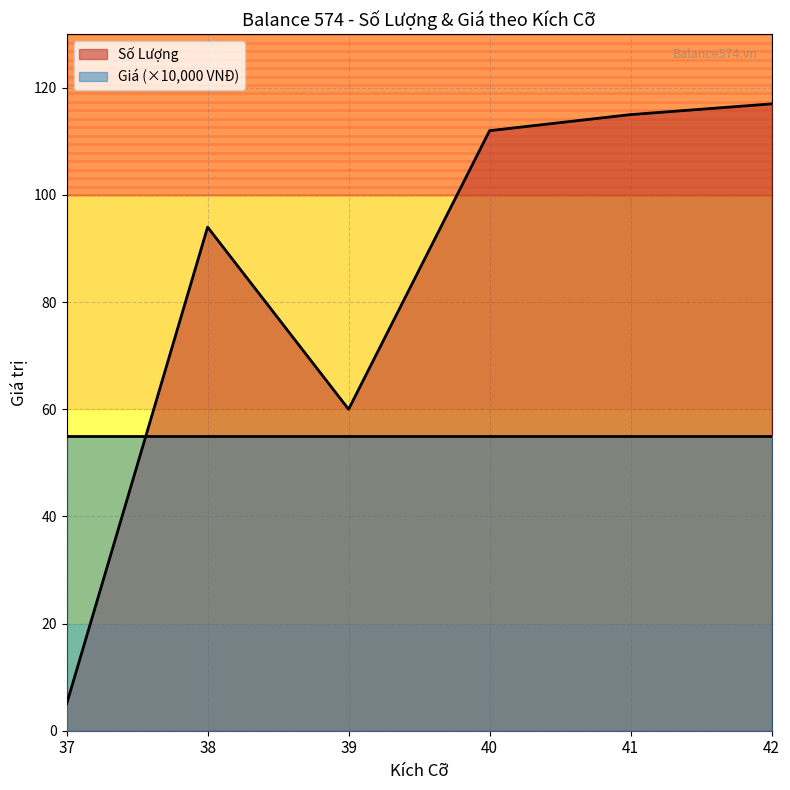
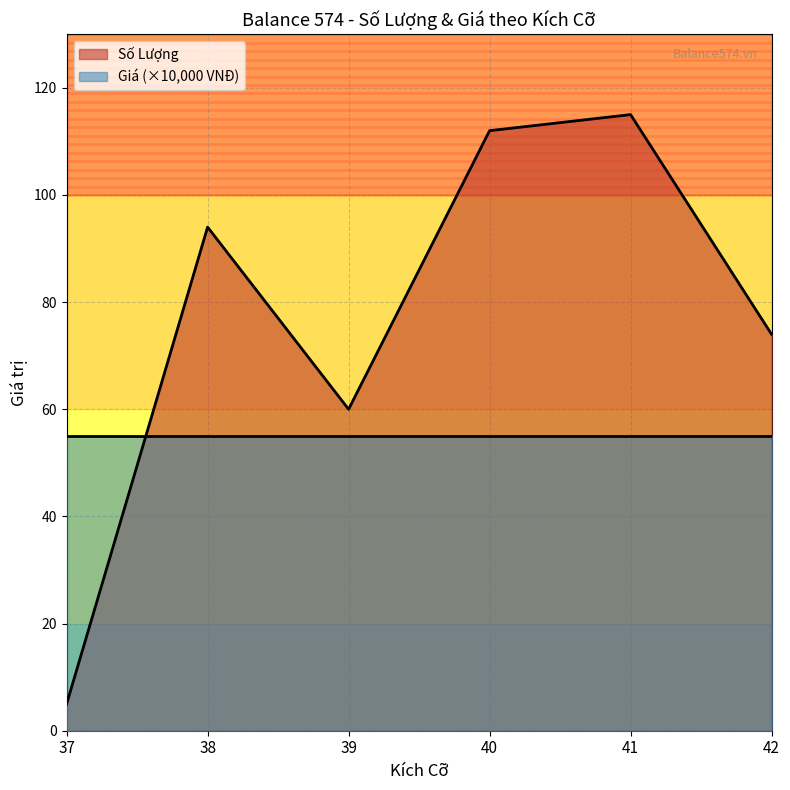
Số Lượng, 42: 117 -> 74
